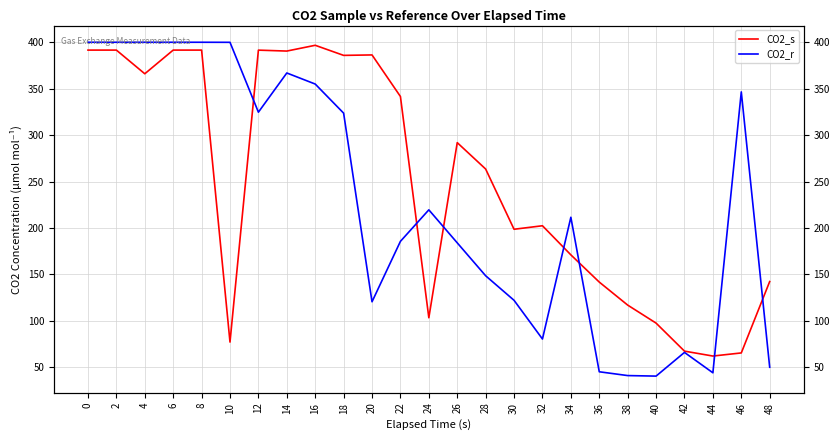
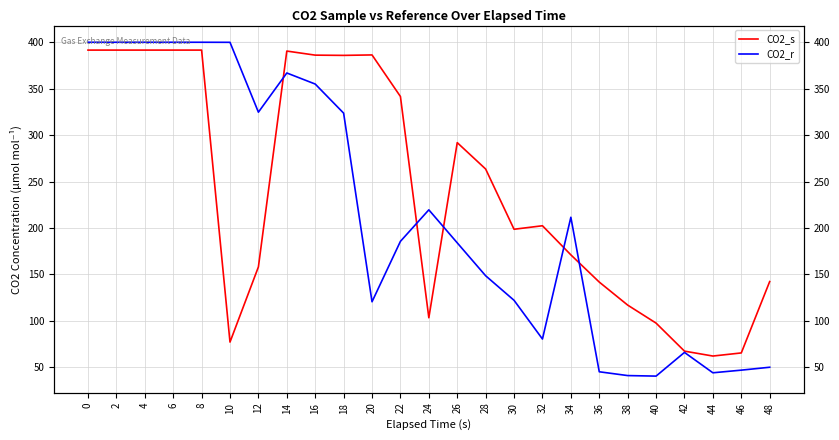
CO2_s, 4: 370 -> 390
CO2_s, 12: 390 -> 160
CO2_s, 16: 400 -> 390
CO2_r, 46: 350 -> 50
